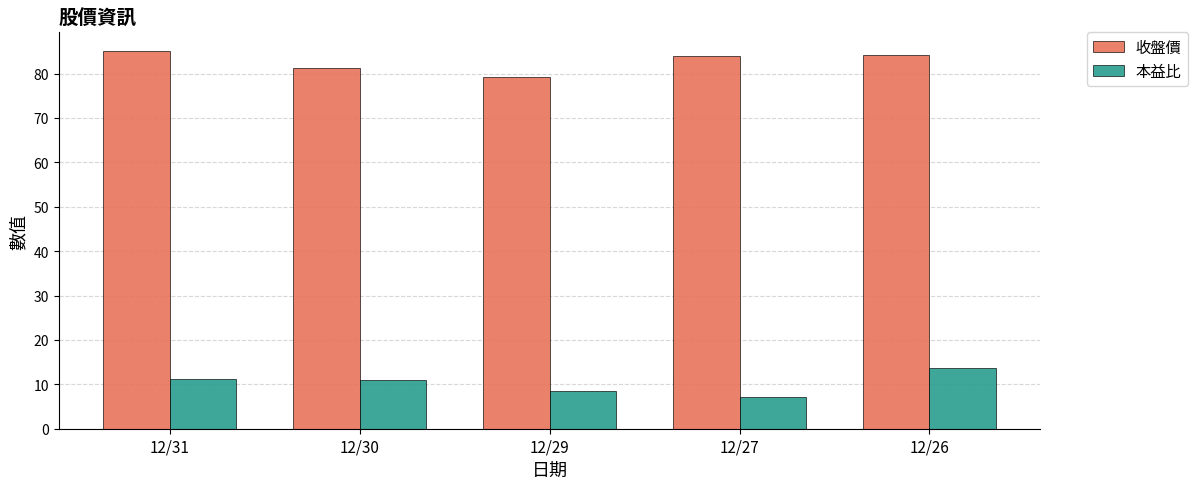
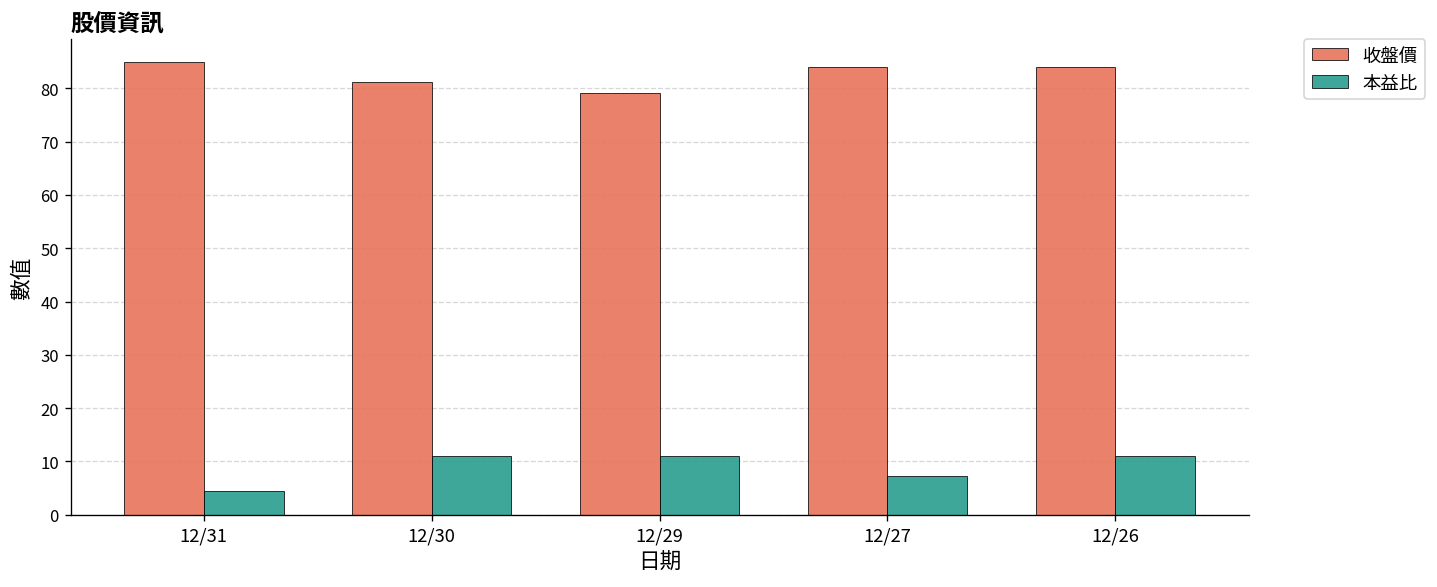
本益比, 12/31: 11 -> 5
本益比, 12/29: 8 -> 11
本益比, 12/26: 14 -> 11
